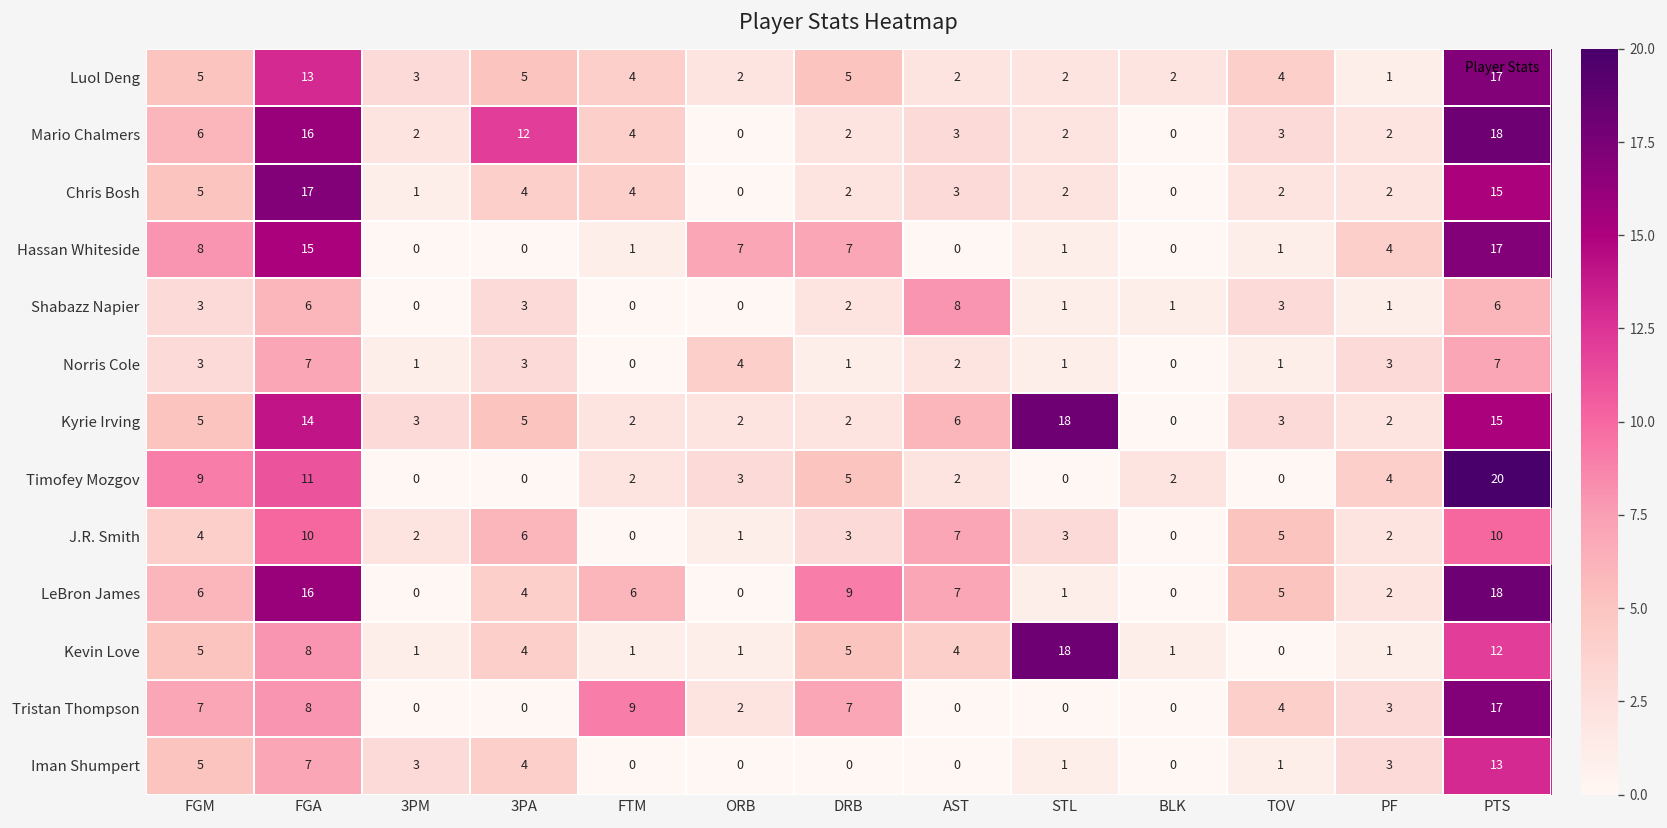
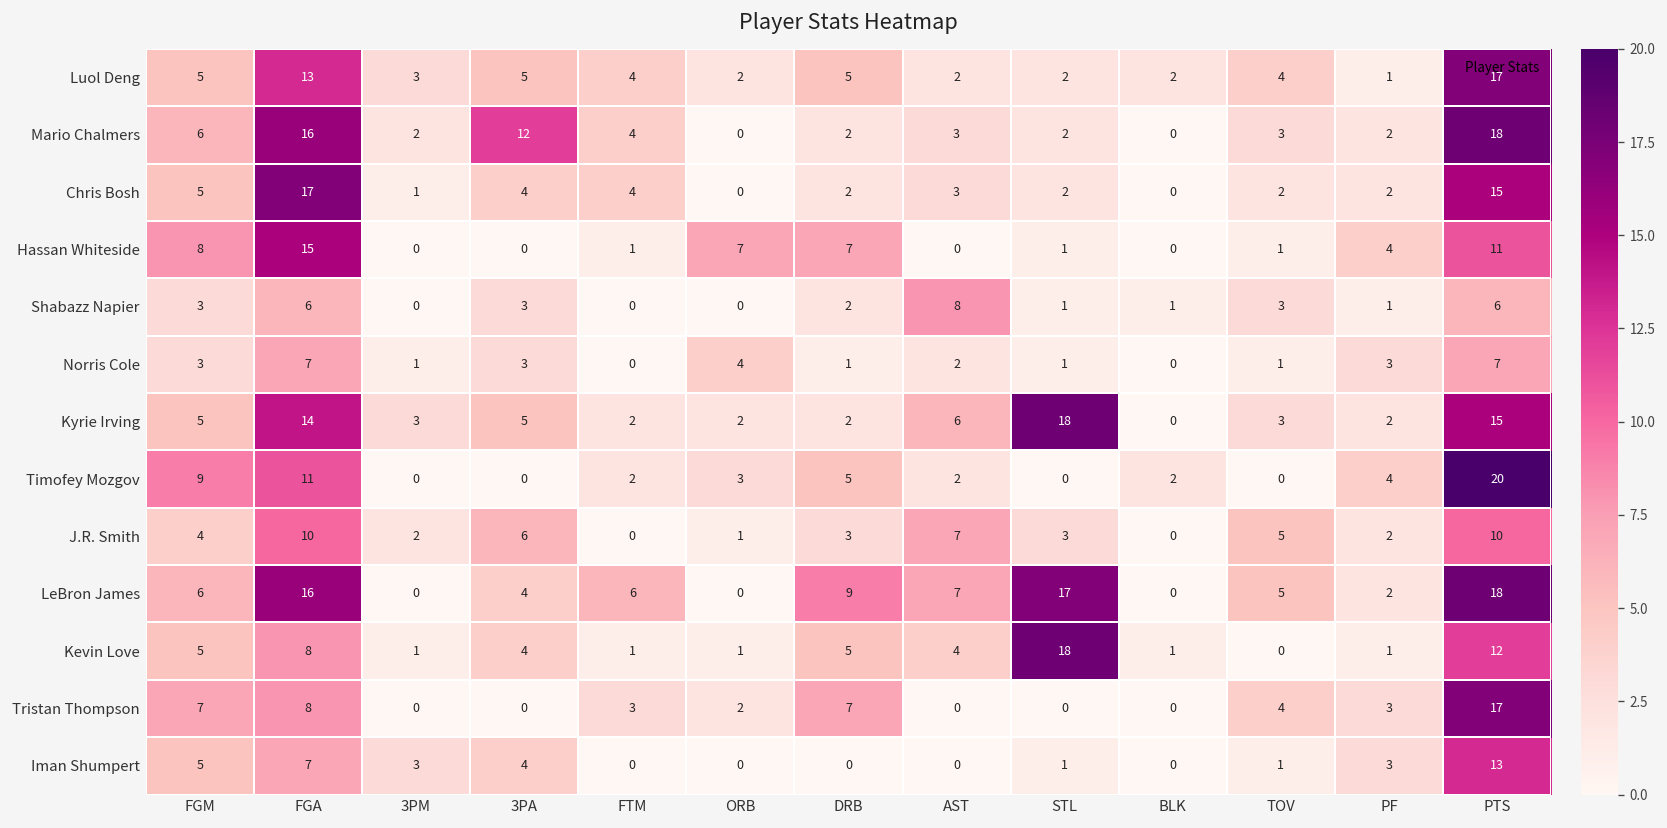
Hassan Whiteside, PTS: 17 -> 11
LeBron James, STL: 1 -> 17
Tristan Thompson, FTM: 9 -> 3
